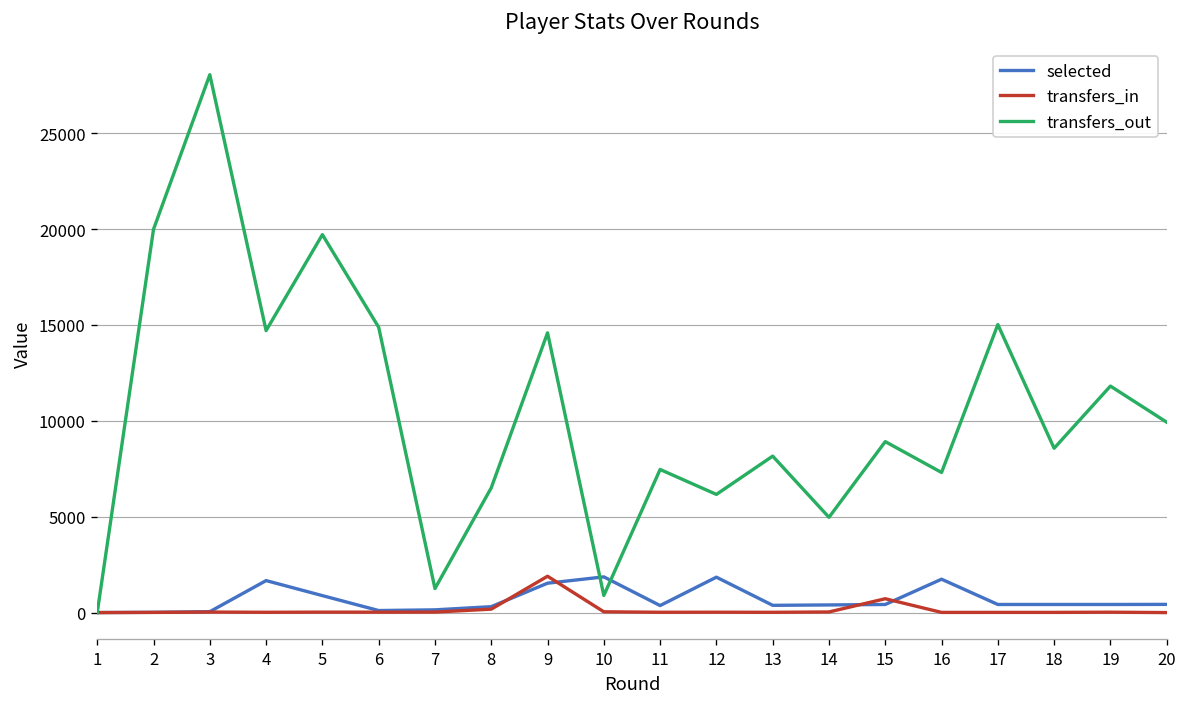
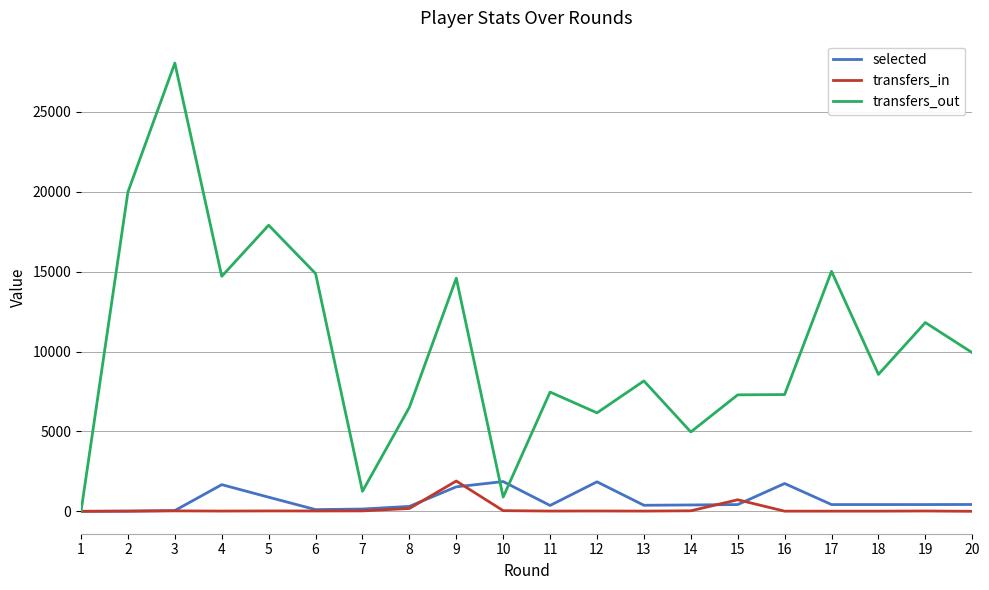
transfers_out, 5: 19700 -> 17900
transfers_out, 15: 8900 -> 7300
